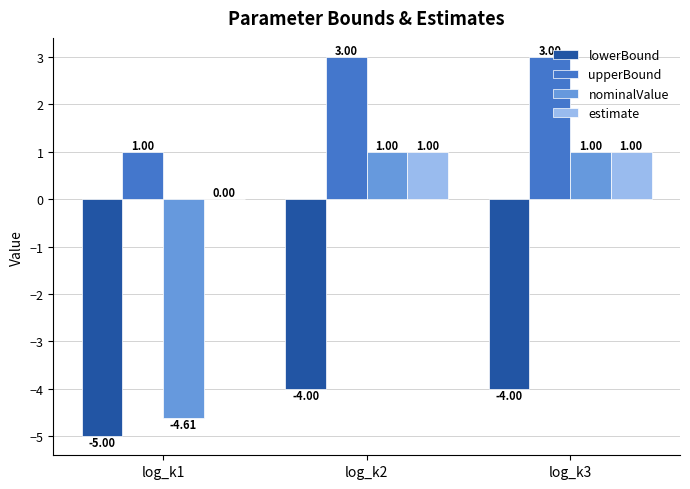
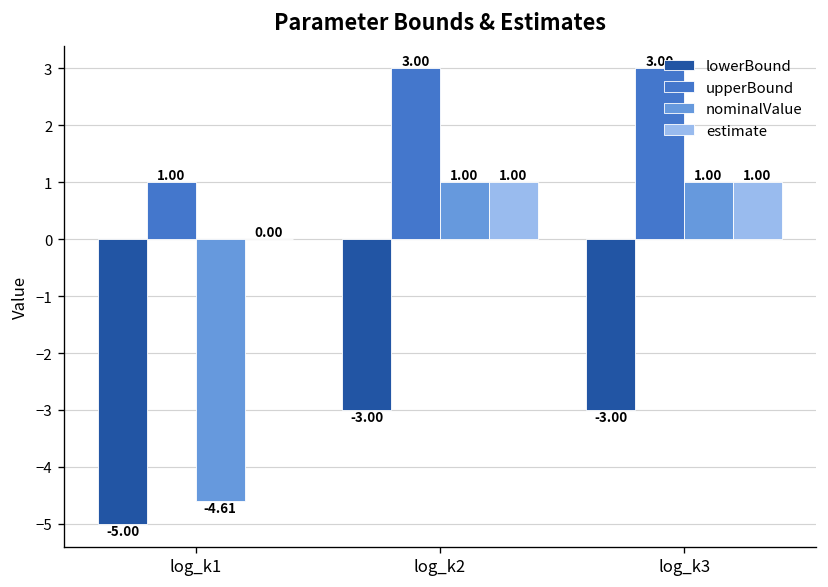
lowerBound, log_k2: -4.00 -> -3.00
lowerBound, log_k3: -4.00 -> -3.00
